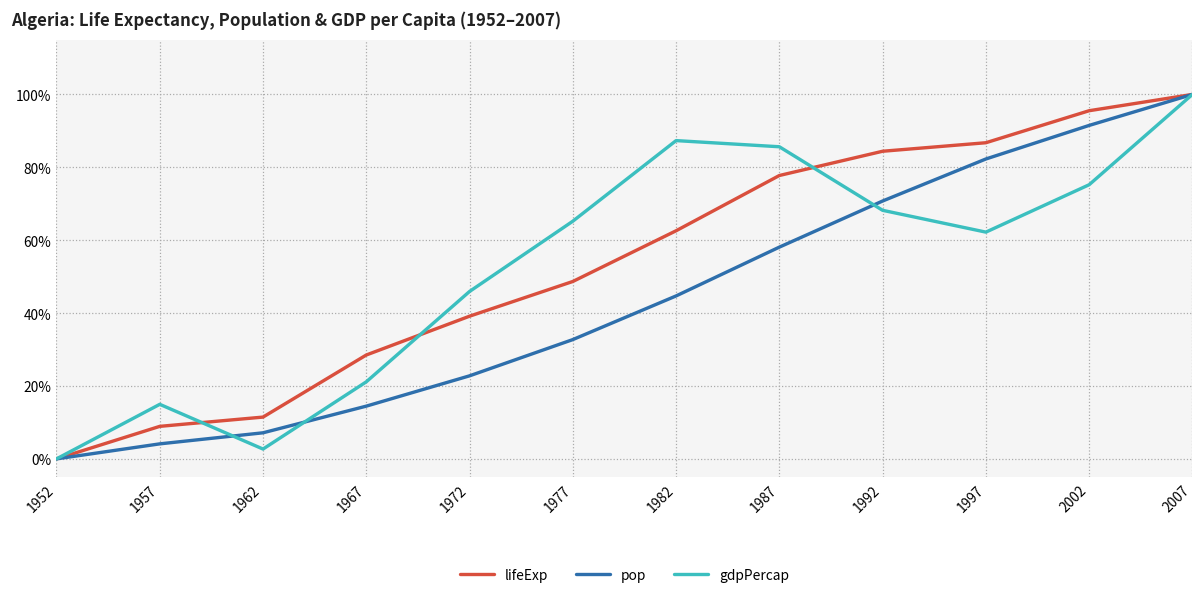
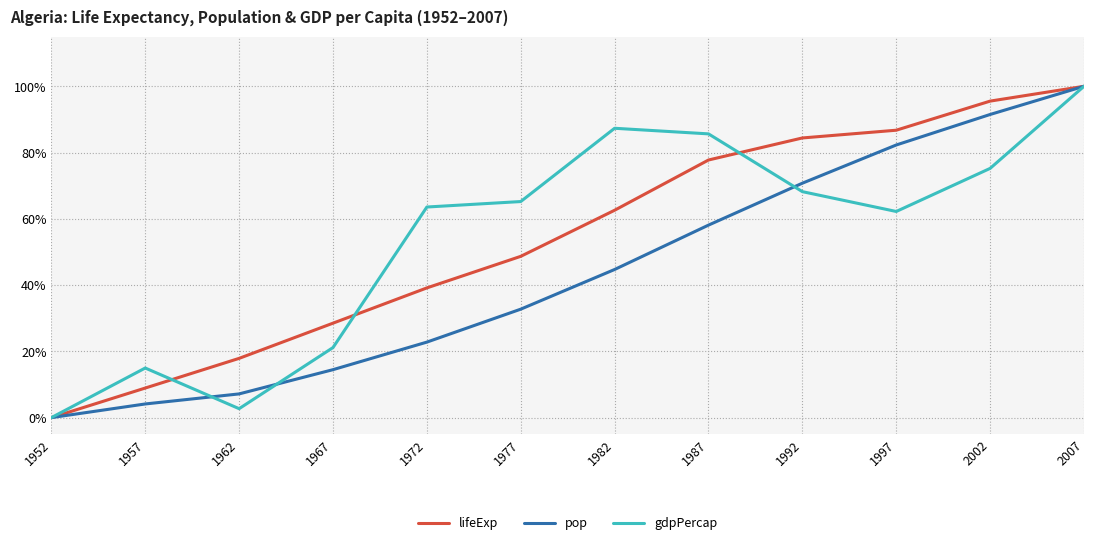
lifeExp, 1962: 11% -> 18%
gdpPercap, 1972: 46% -> 64%
